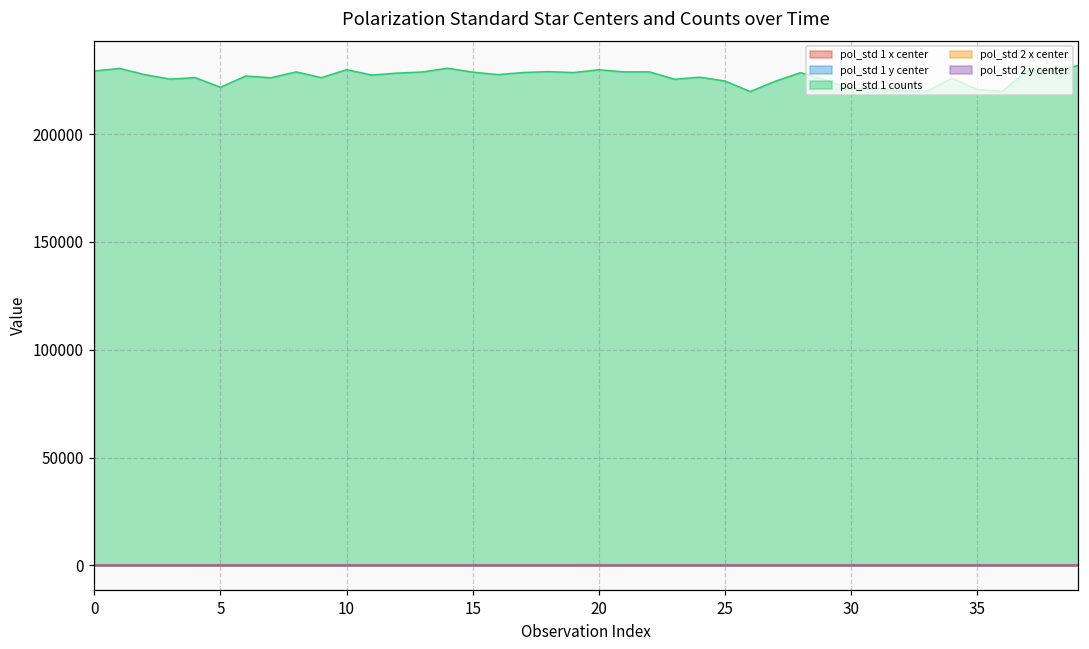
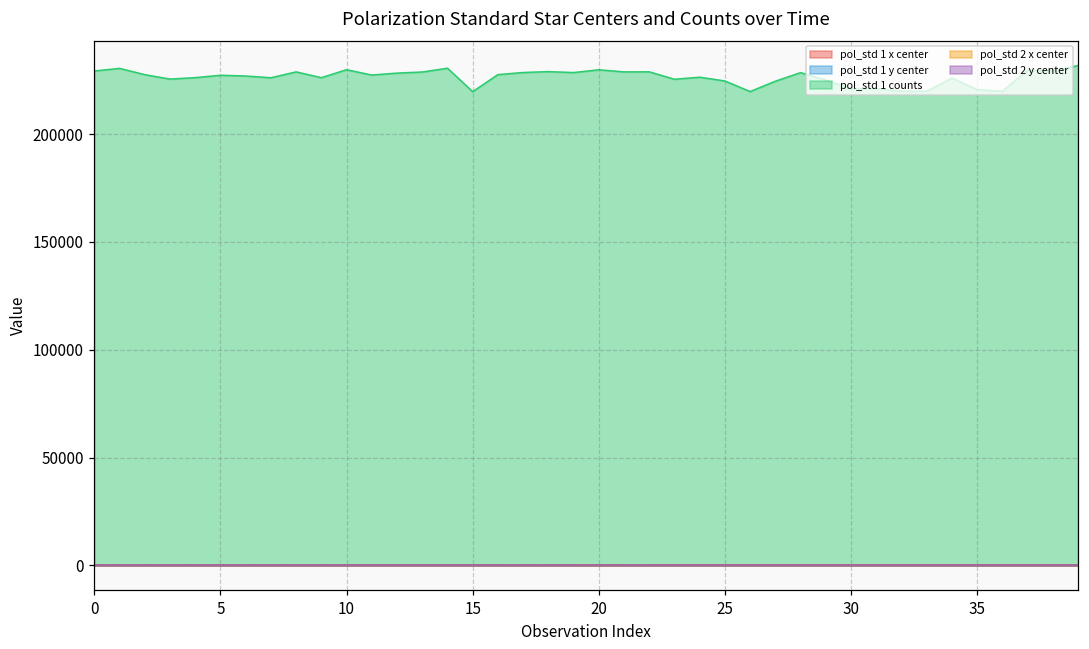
pol_std 1 counts, 5: 222000 -> 227000
pol_std 1 counts, 15: 229000 -> 220000
